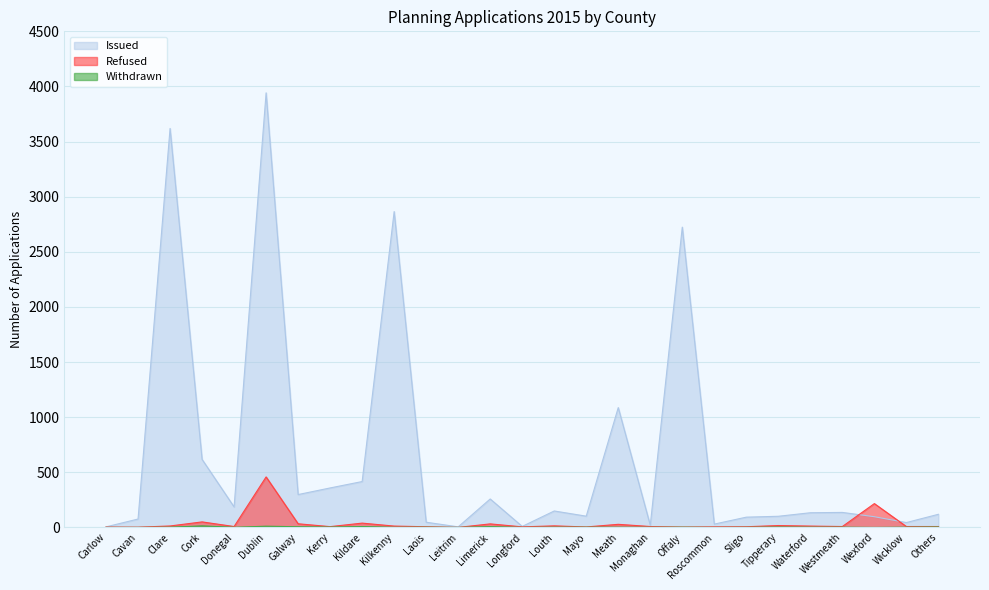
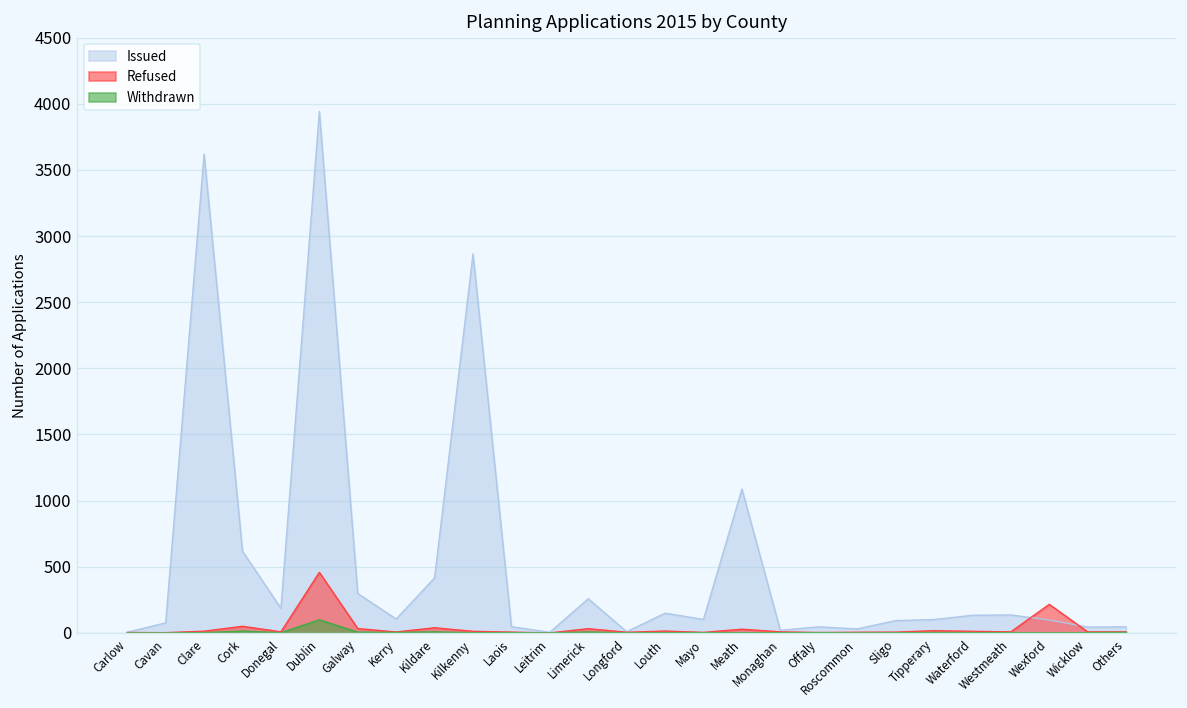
Withdrawn, Dublin: 10 -> 100
Issued, Kerry: 360 -> 110
Issued, Offaly: 2720 -> 50
Issued, Others: 120 -> 50
